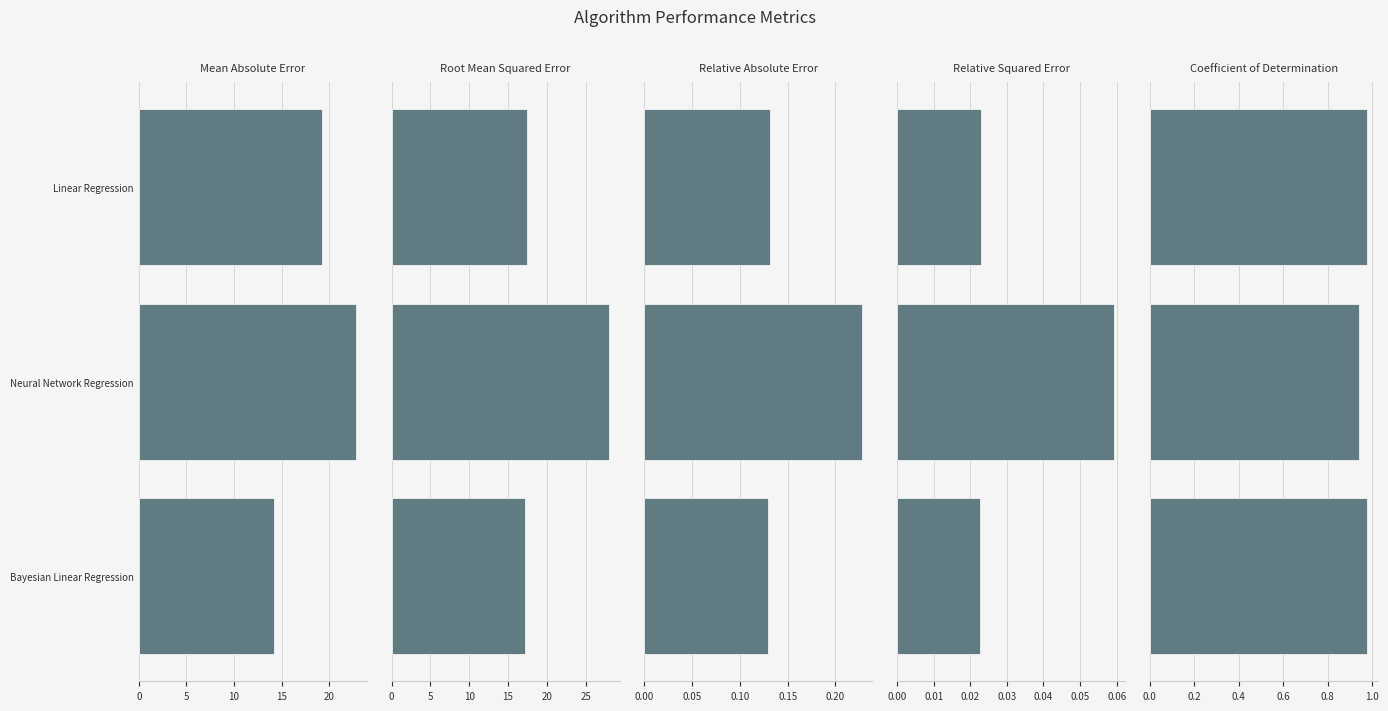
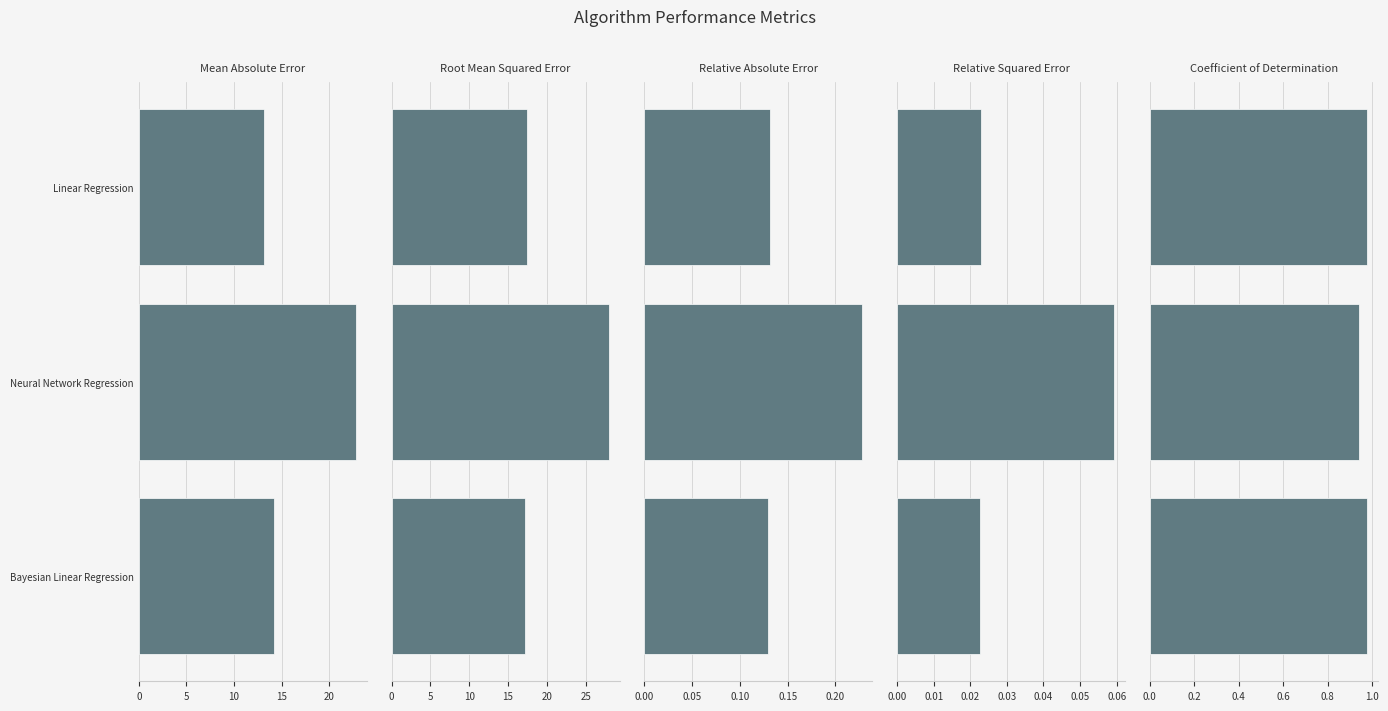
Mean Absolute Error, Linear Regression: 19 -> 13
